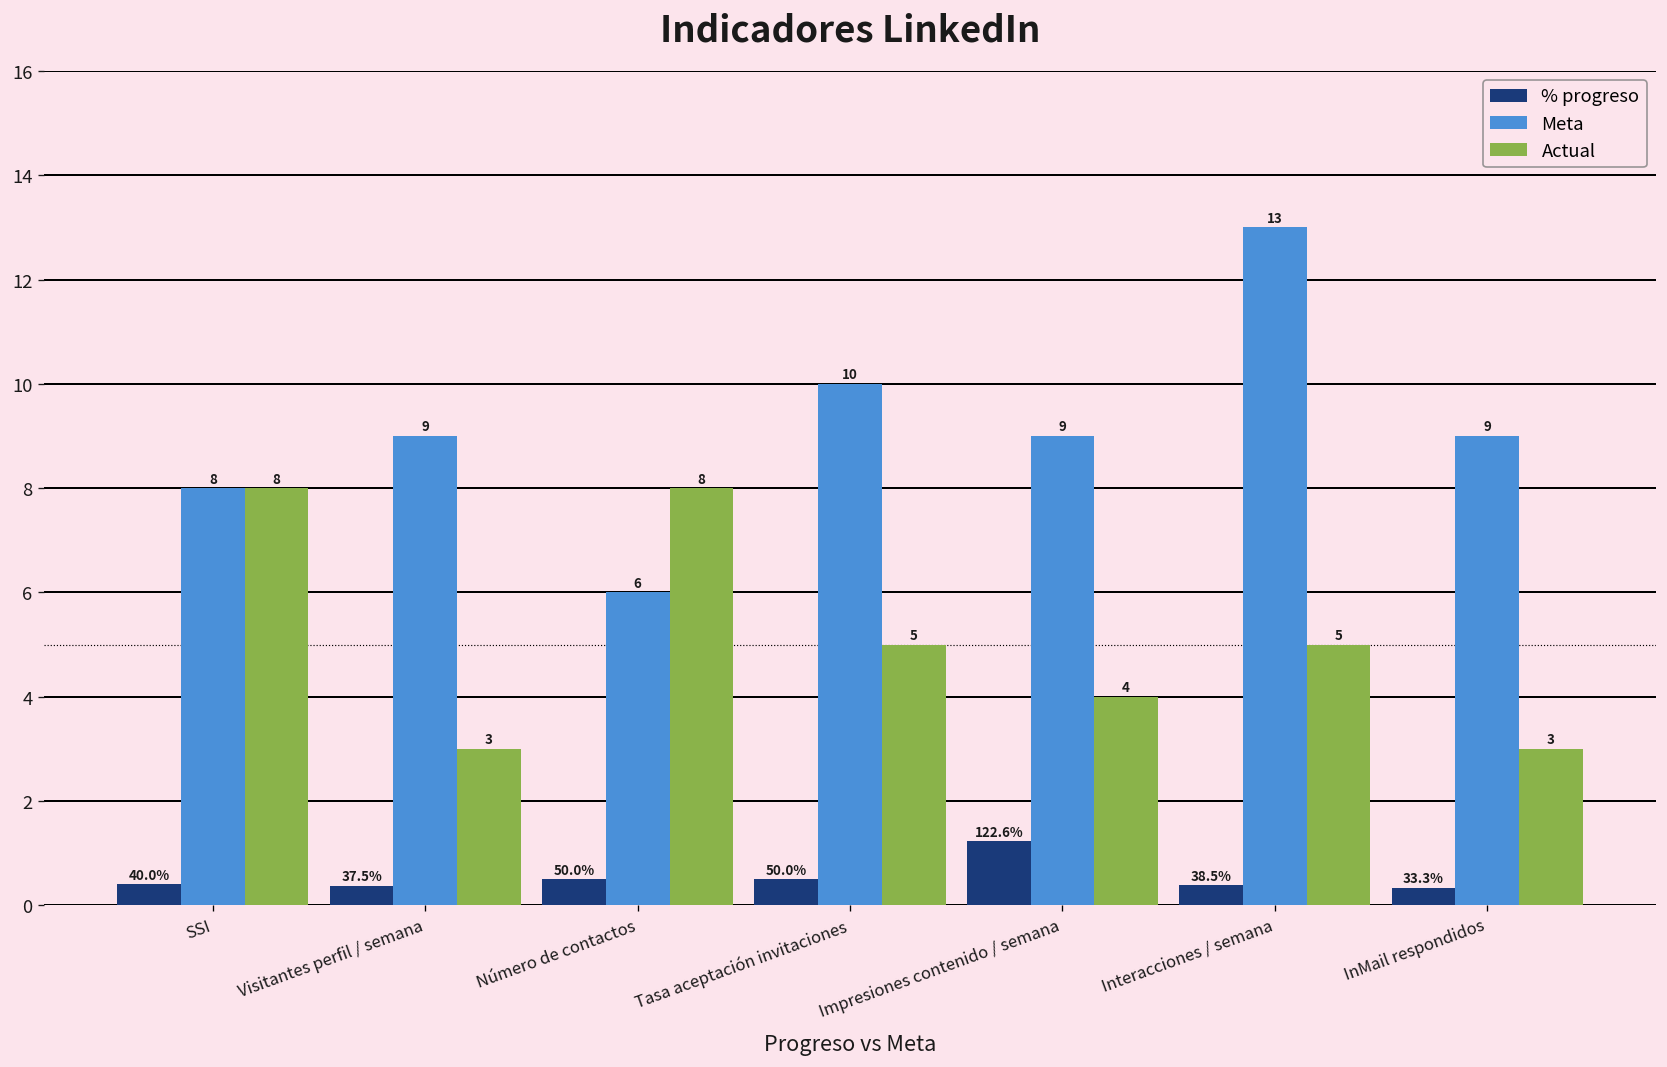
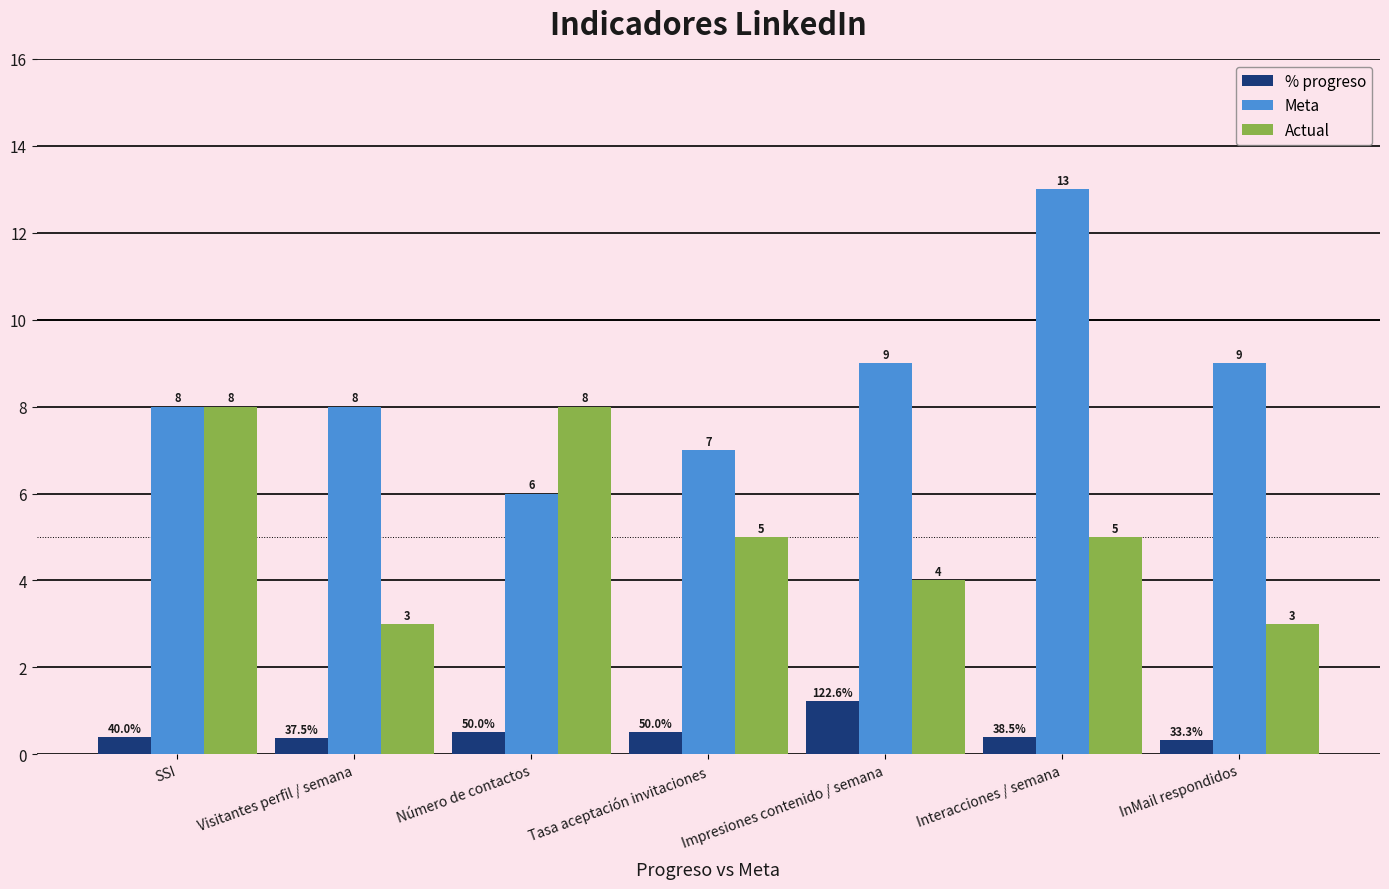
Meta, Visitantes perfil / semana: 9 -> 8
Meta, Tasa aceptación invitaciones: 10 -> 7
